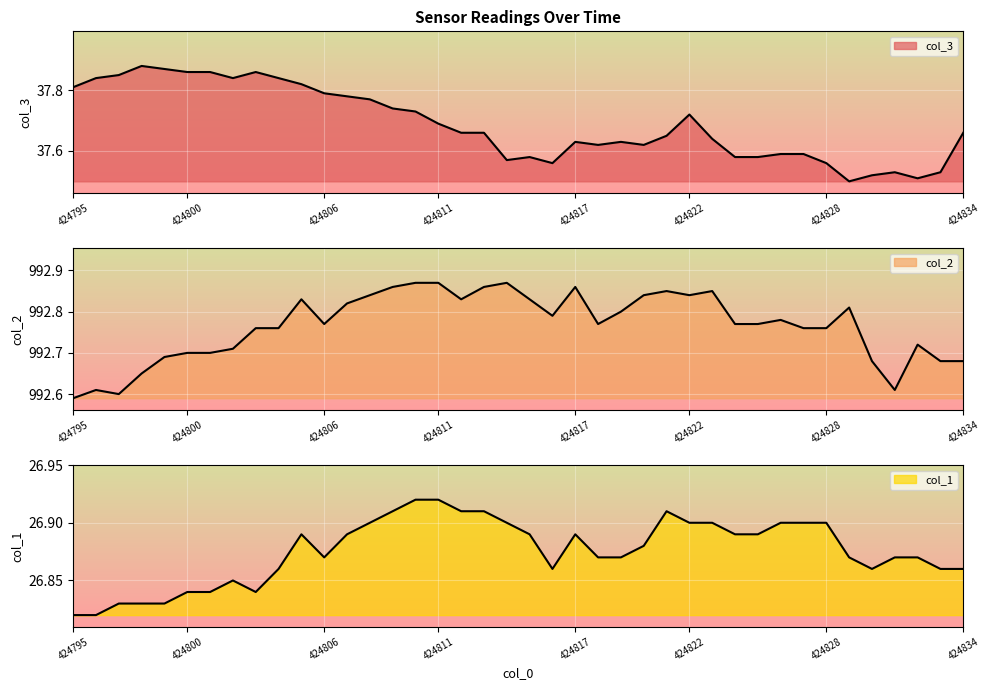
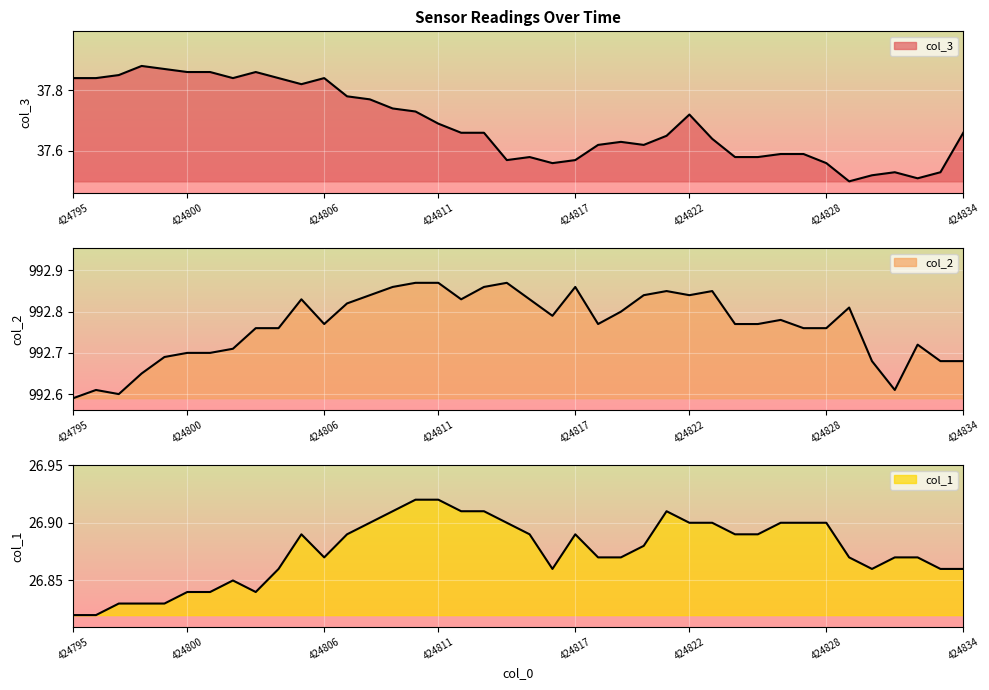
Sensor Readings Over Time, 424795: 37.81 -> 37.84
Sensor Readings Over Time, 424806: 37.79 -> 37.84
Sensor Readings Over Time, 424817: 37.63 -> 37.57
